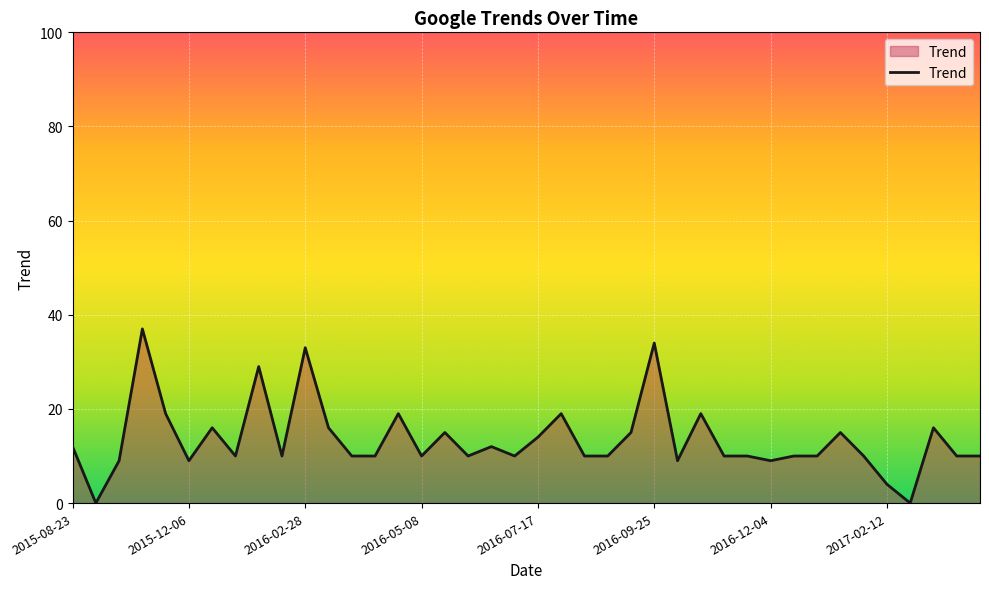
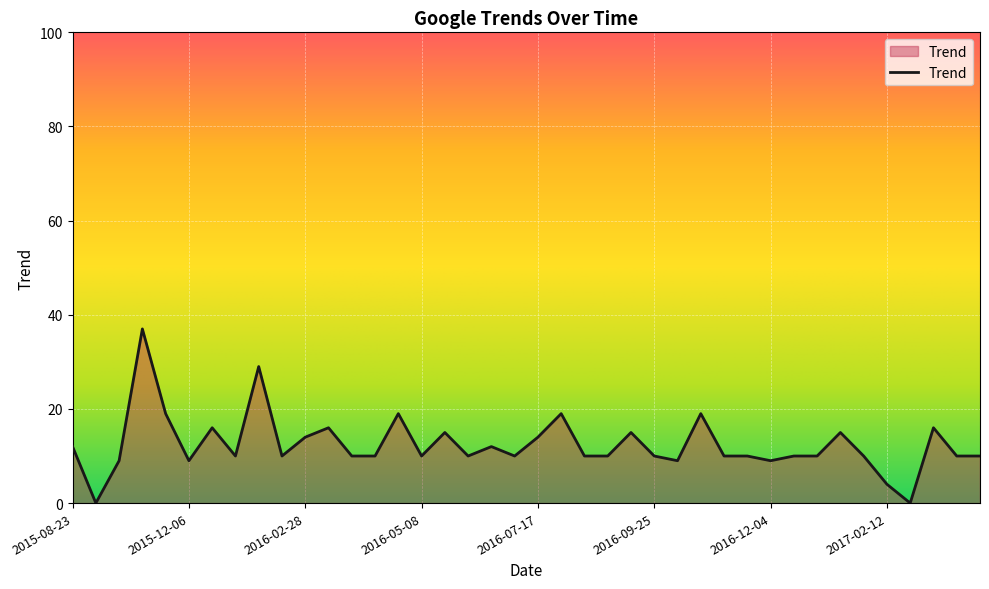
2016-02-28: 33 -> 14
2016-09-25: 34 -> 10
